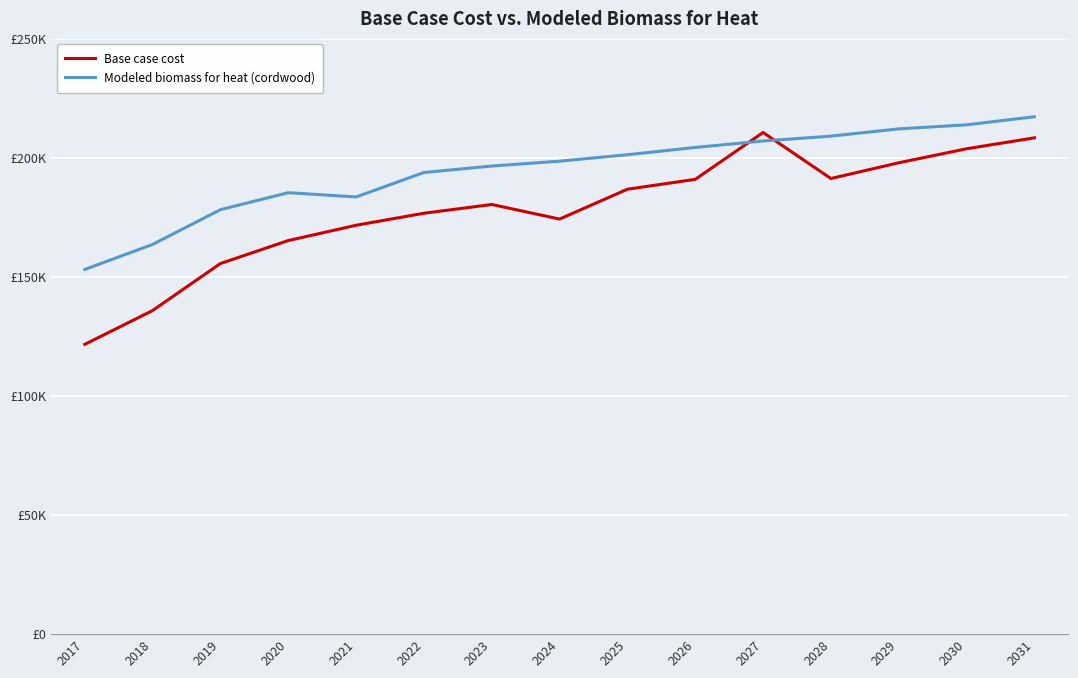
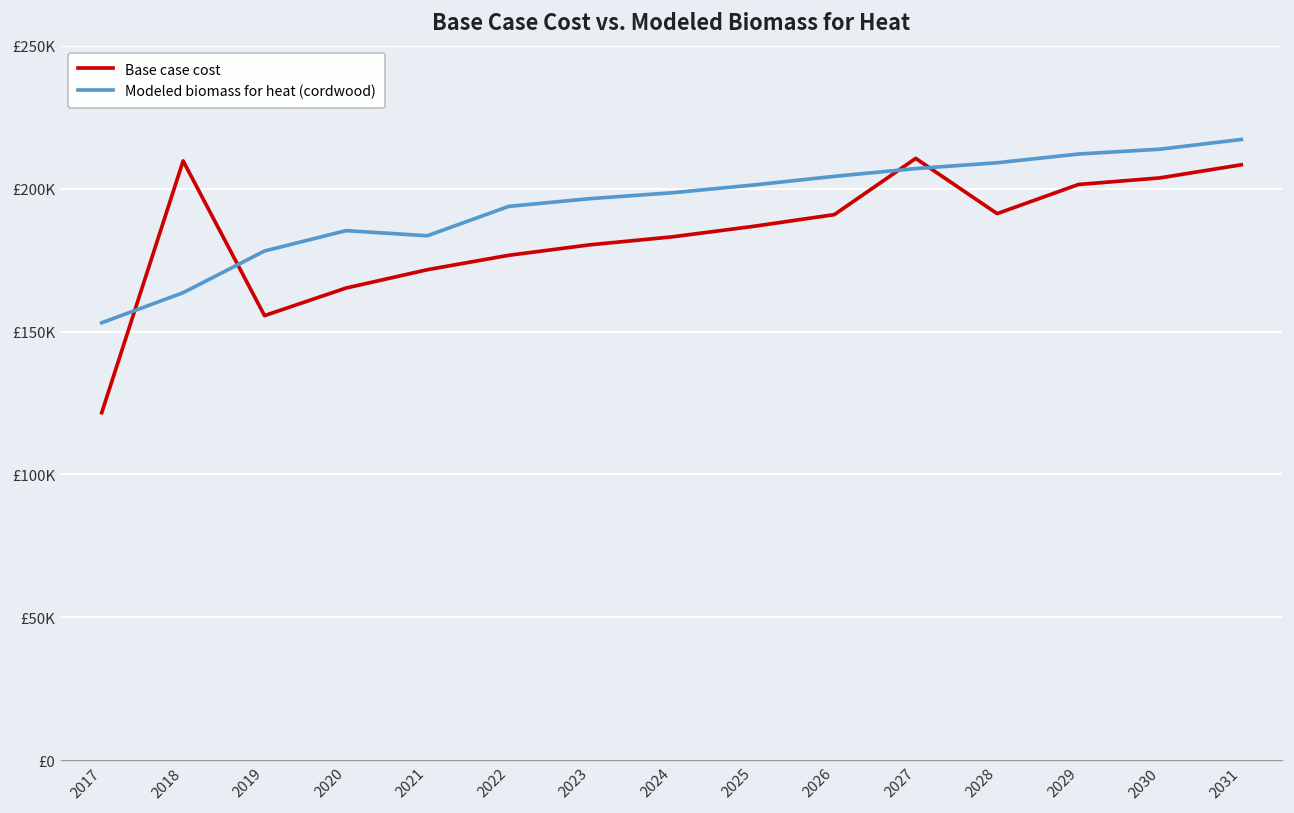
Base case cost, 2018: £136000 -> £210000
Base case cost, 2024: £174000 -> £183000
Base case cost, 2029: £198000 -> £201000
